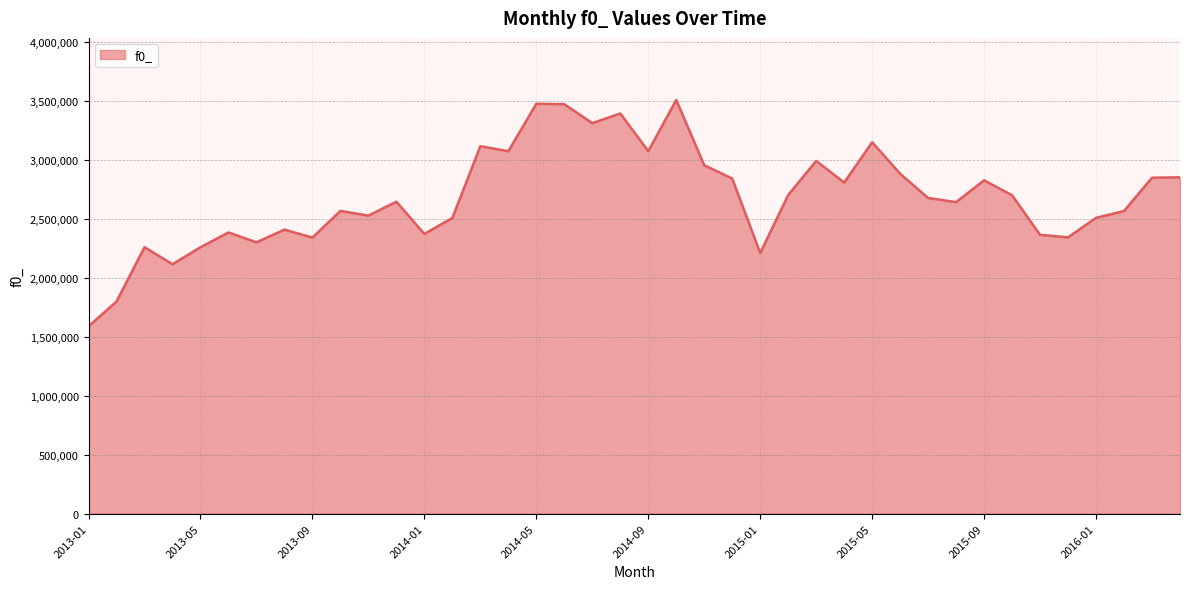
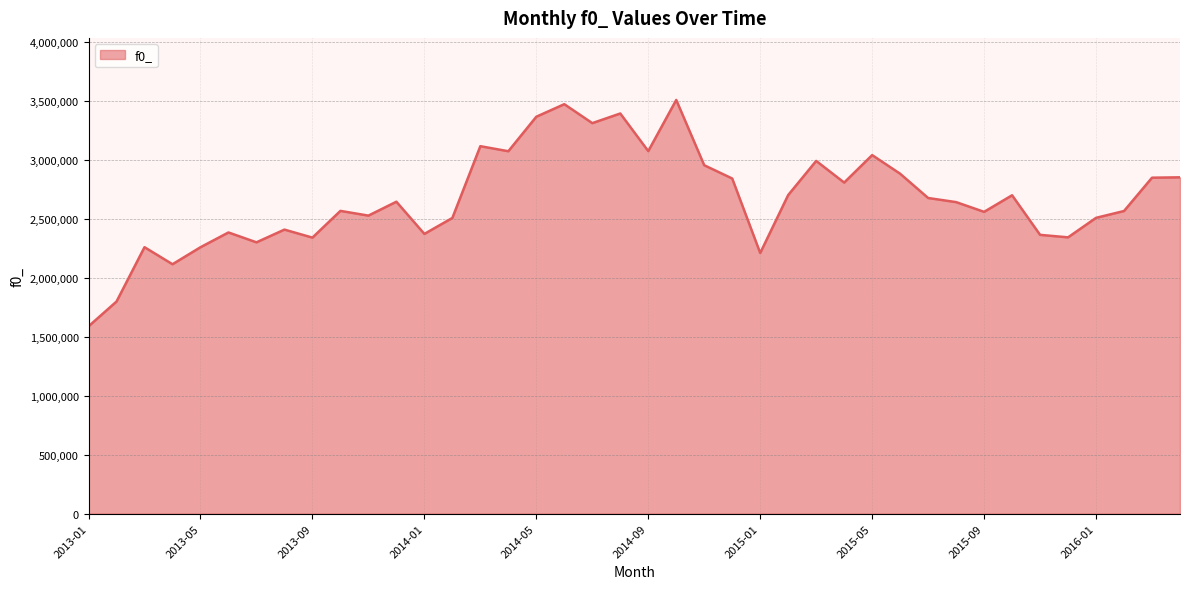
2014-05: 3,480,000 -> 3,370,000
2015-05: 3,150,000 -> 3,040,000
2015-09: 2,830,000 -> 2,560,000
